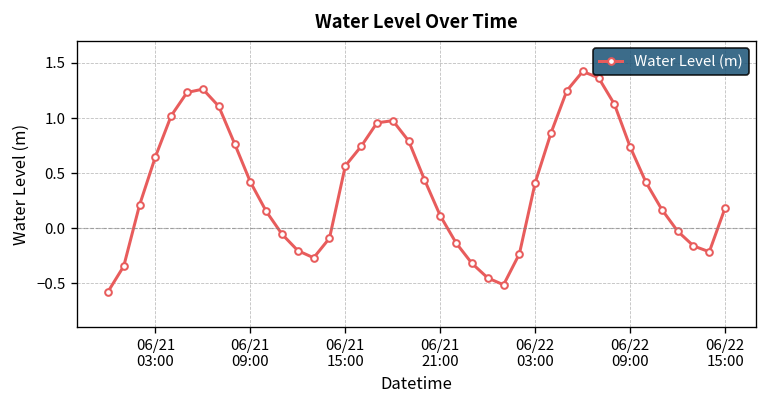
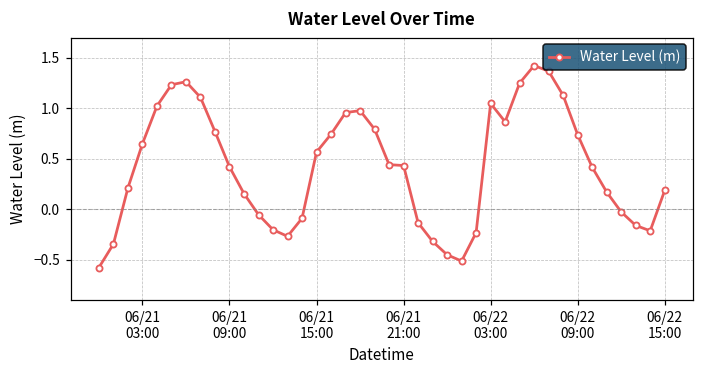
06/21 21:00: 0.1 -> 0.4
06/22 03:00: 0.4 -> 1.0
